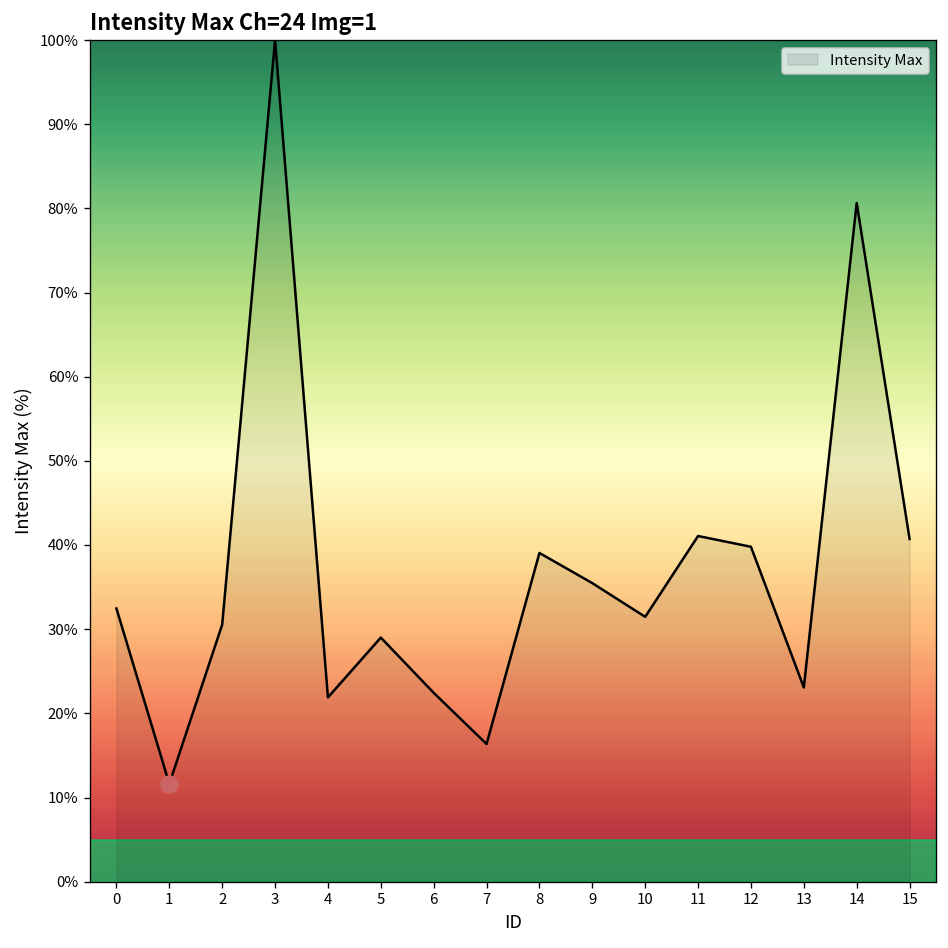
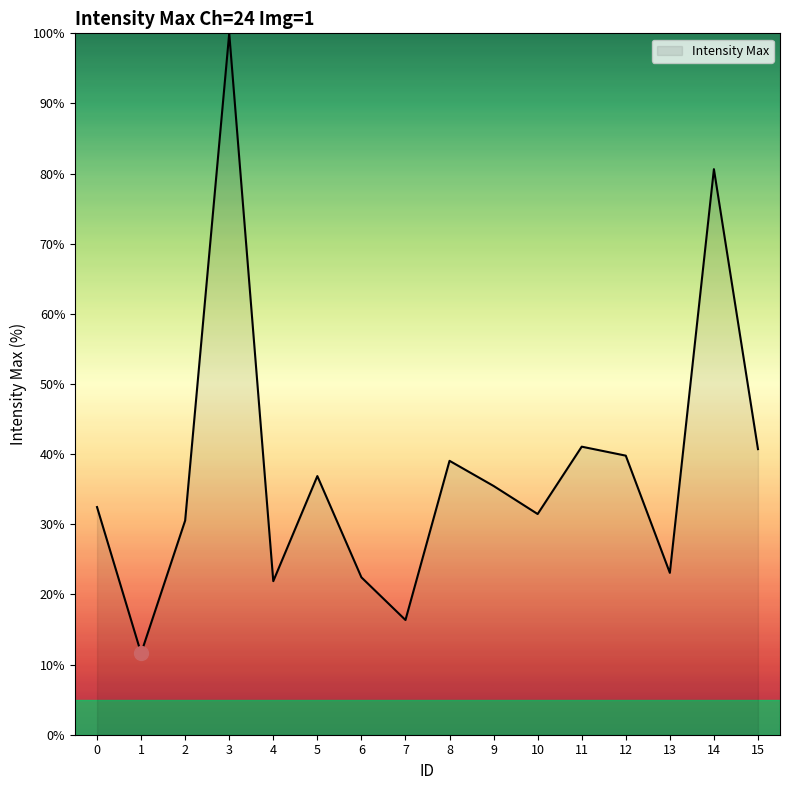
Intensity Max, 5: 29% -> 37%
